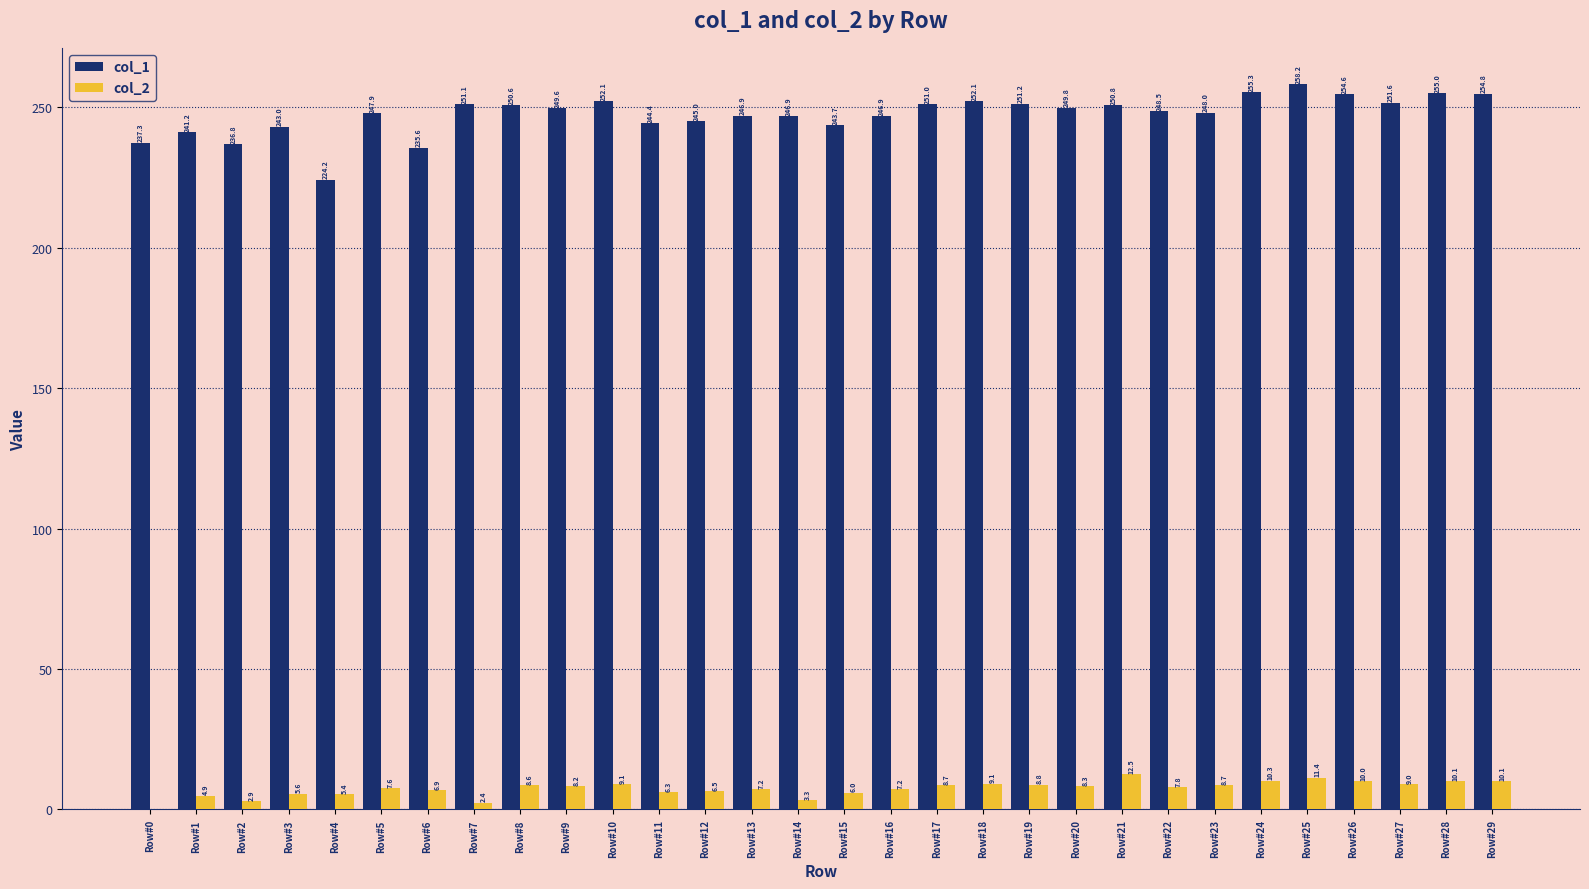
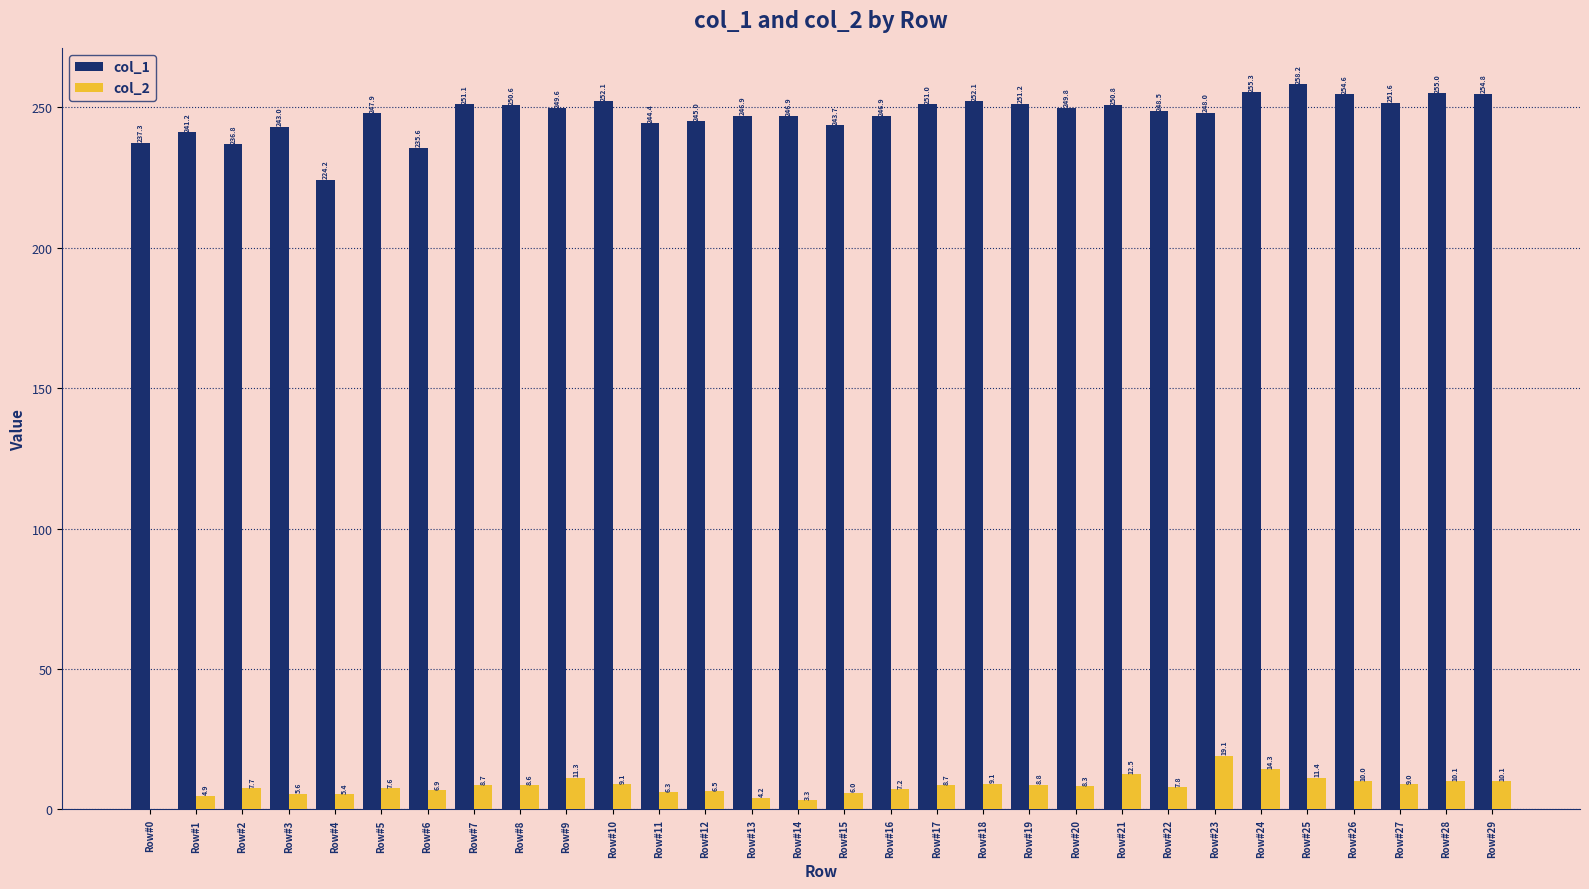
col_2, Row#2: 2.9 -> 7.7
col_2, Row#7: 2.4 -> 8.7
col_2, Row#9: 8.2 -> 11.3
col_2, Row#13: 7.2 -> 4.2
col_2, Row#23: 8.7 -> 19.1
col_2, Row#24: 10.3 -> 14.3
